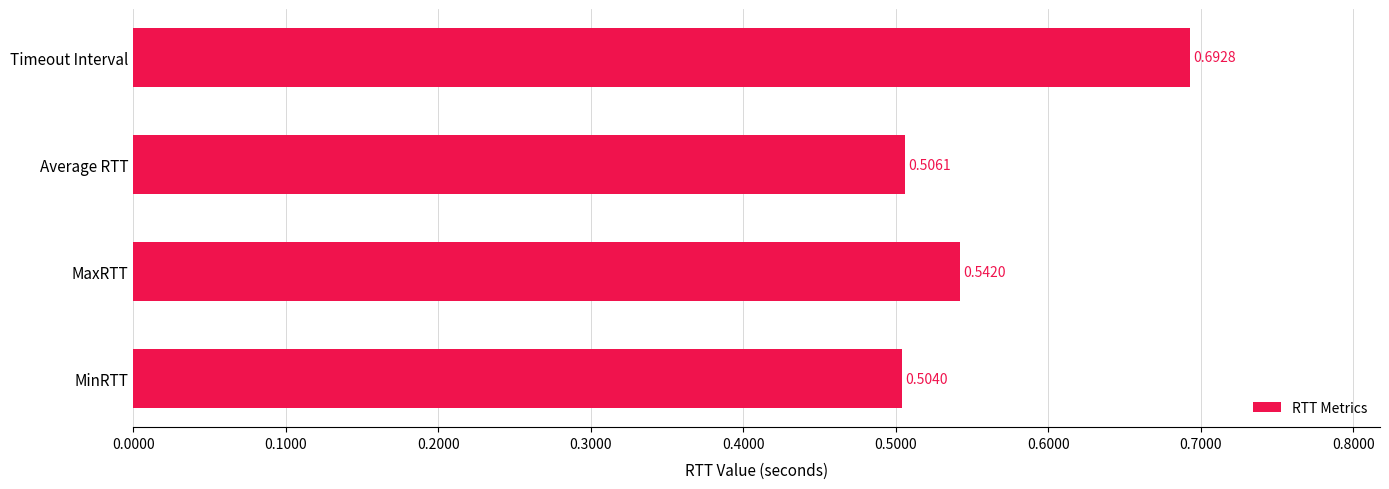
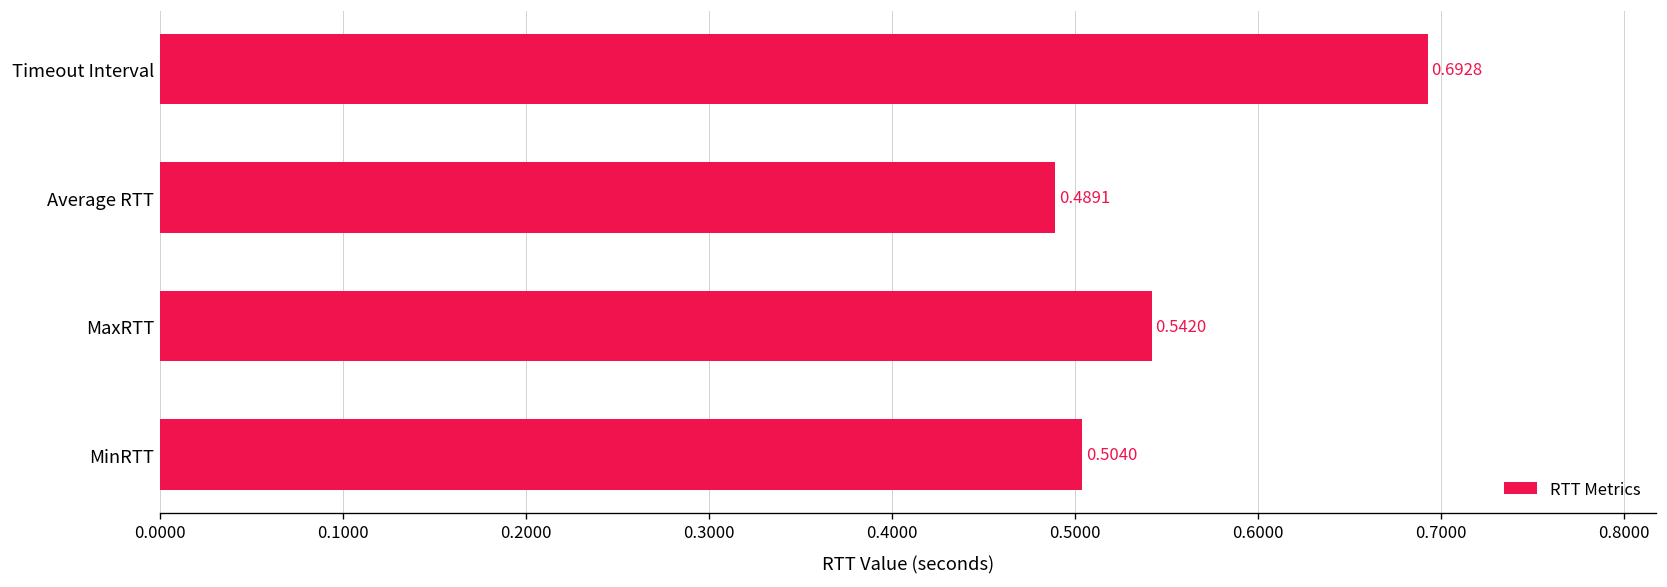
Average RTT: 0.5061 -> 0.4891
